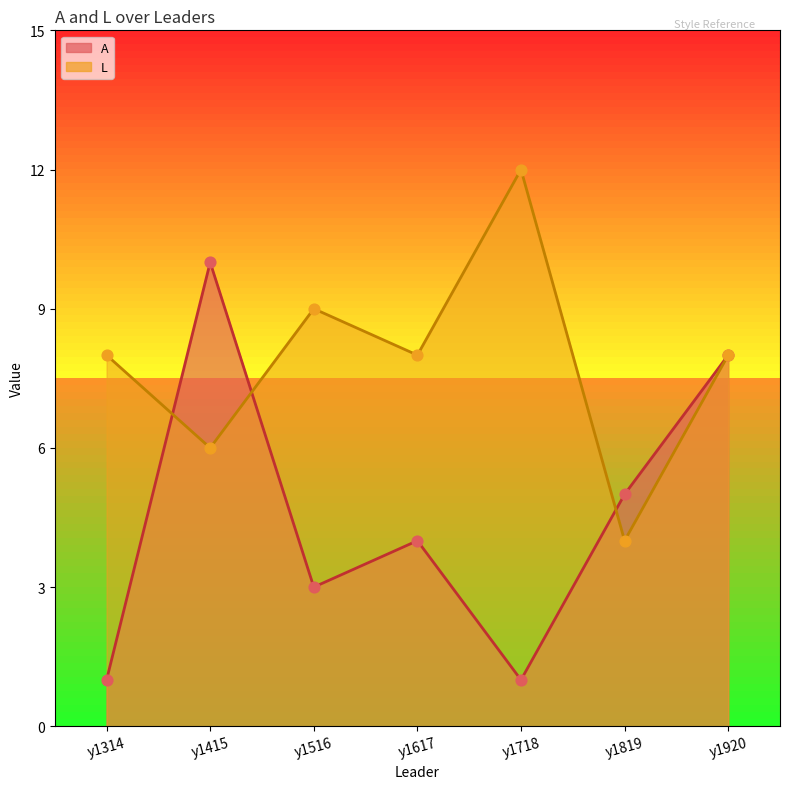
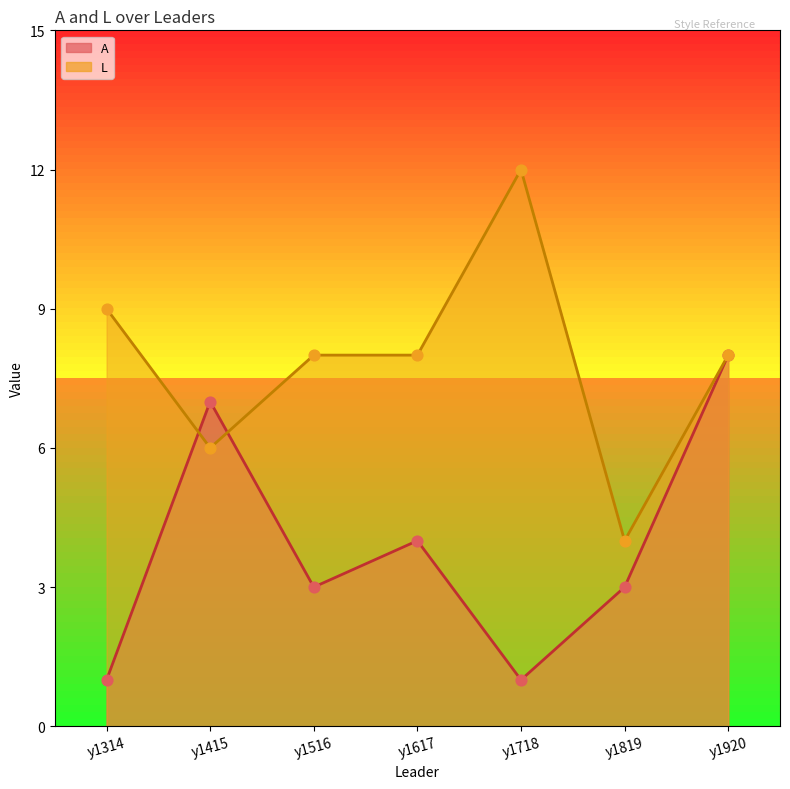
L, y1314: 8 -> 9
A, y1415: 10 -> 7
L, y1516: 9 -> 8
A, y1819: 5 -> 3
